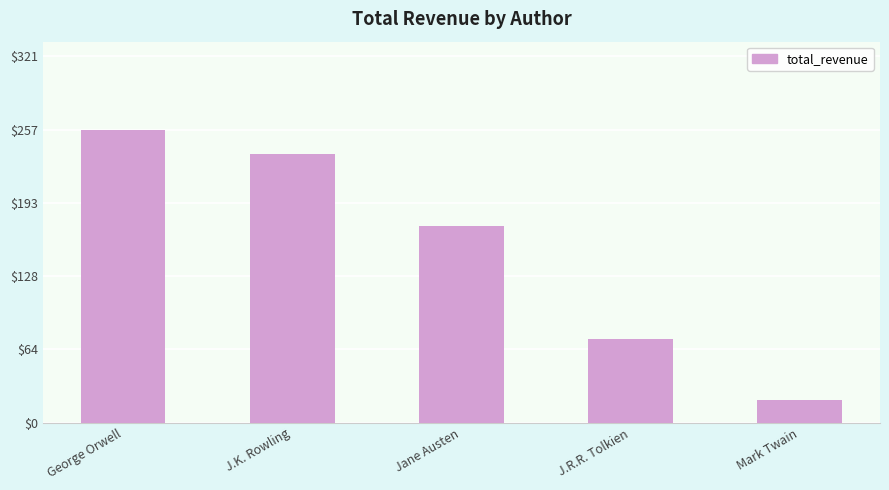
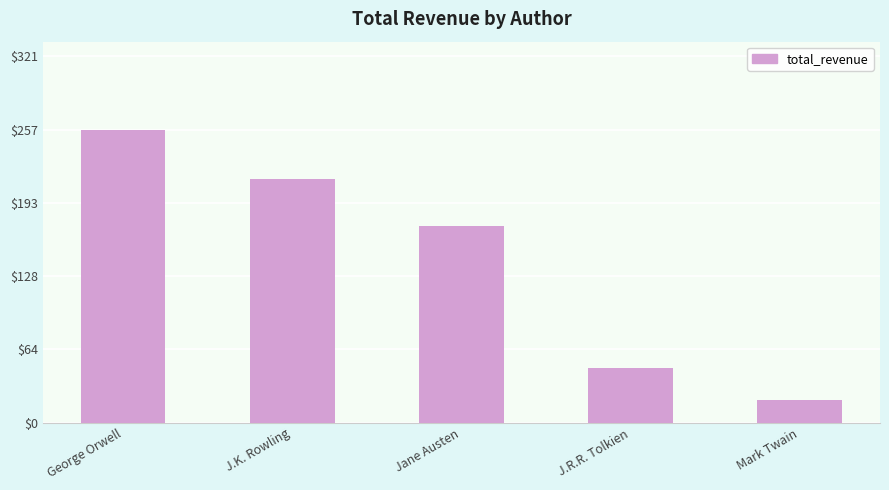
J.K. Rowling: $235 -> $214
J.R.R. Tolkien: $73 -> $48
